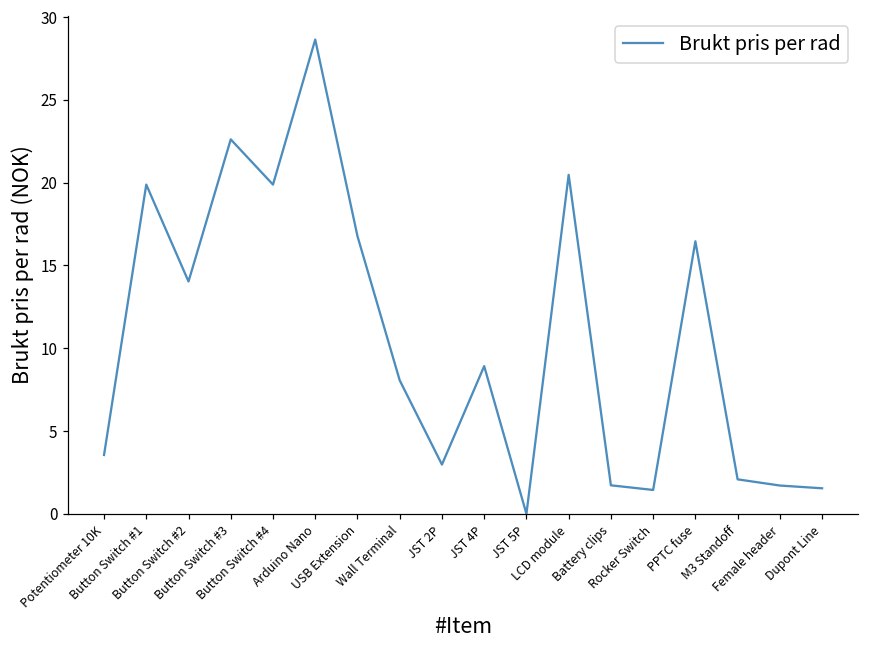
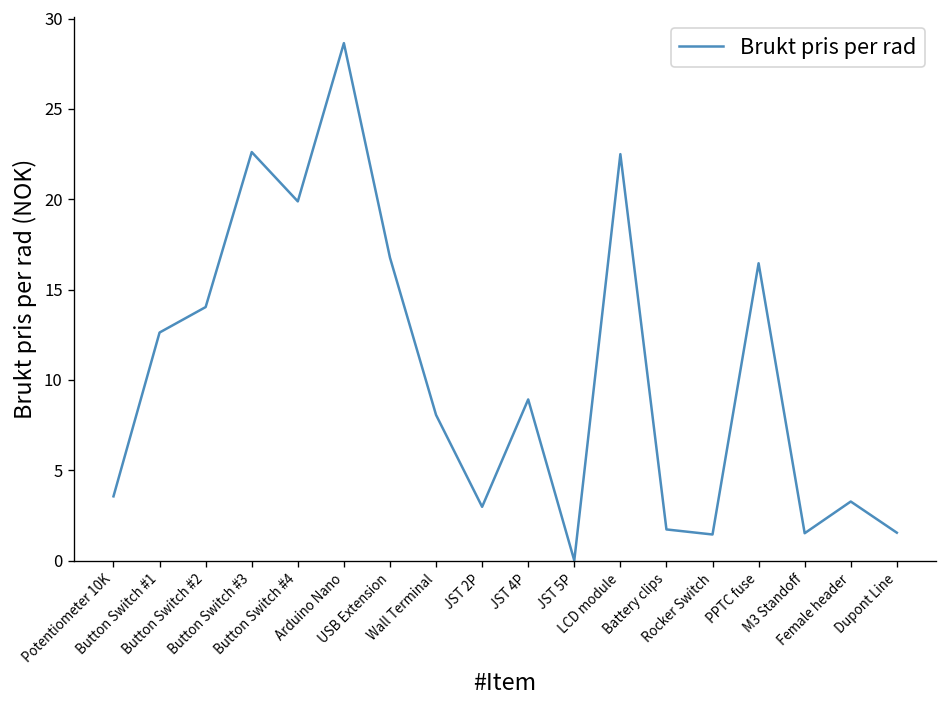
Button Switch #1: 19.9 -> 12.6
LCD module: 20.5 -> 22.5
M3 Standoff: 2.1 -> 1.5
Female header: 1.7 -> 3.3
